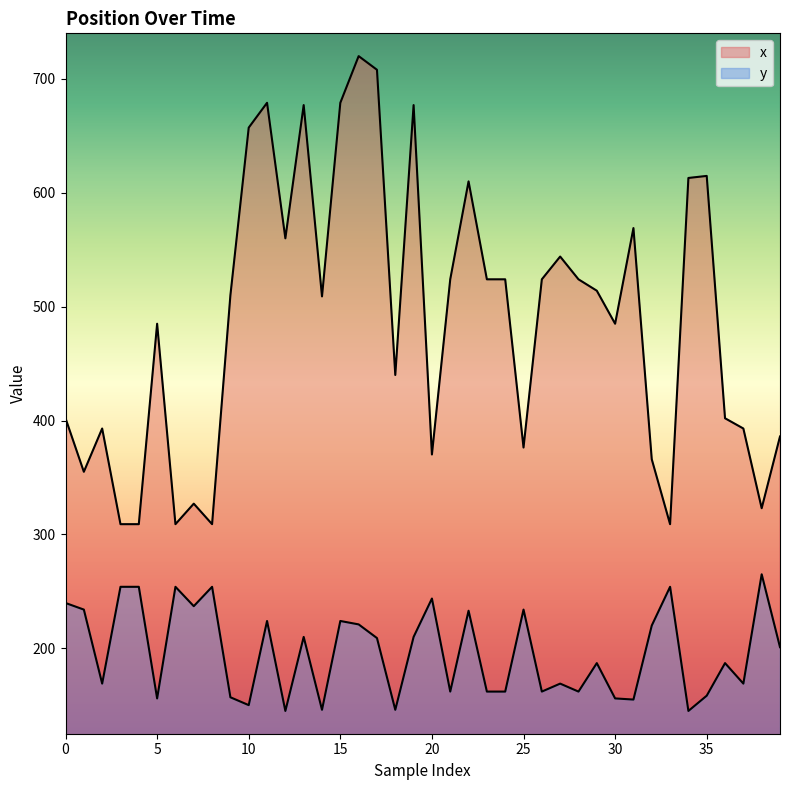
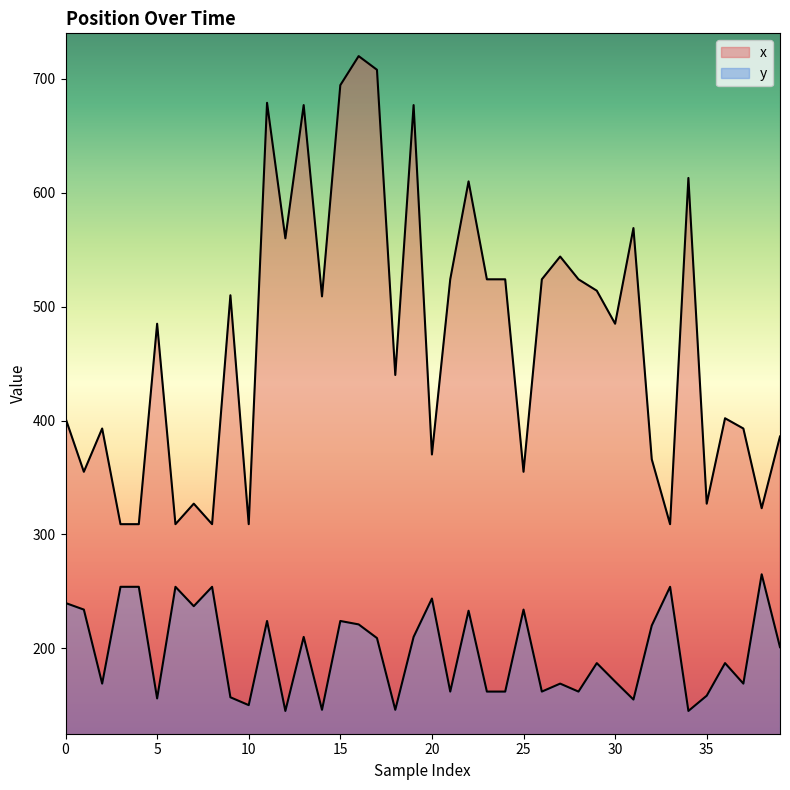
x, 10: 657 -> 309
x, 15: 679 -> 695
x, 25: 376 -> 355
y, 30: 156 -> 171
x, 35: 615 -> 327
